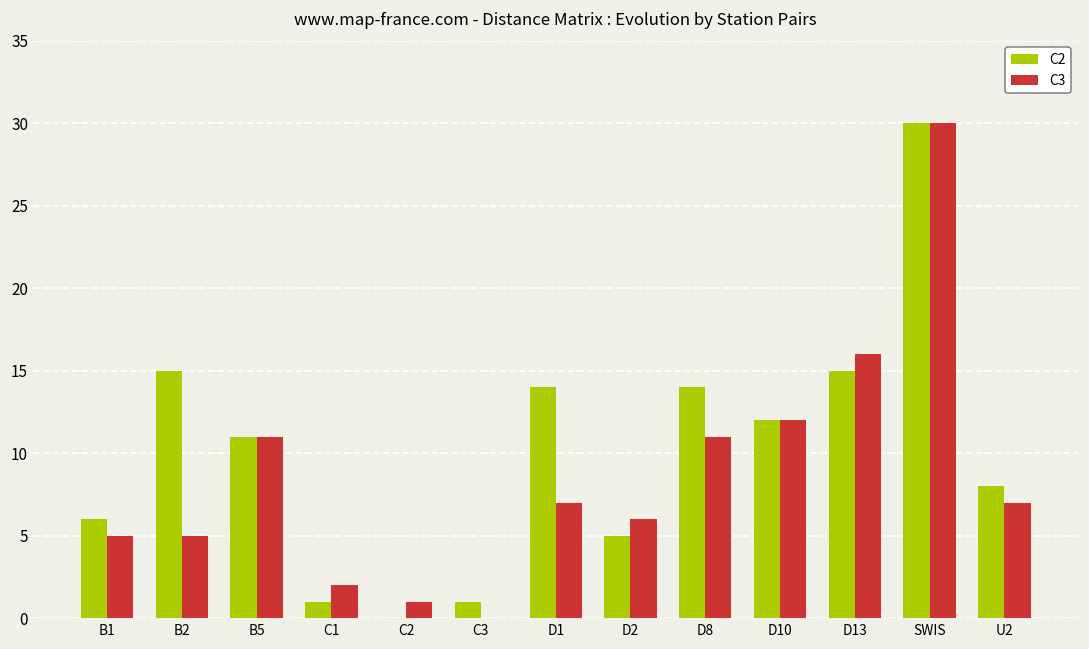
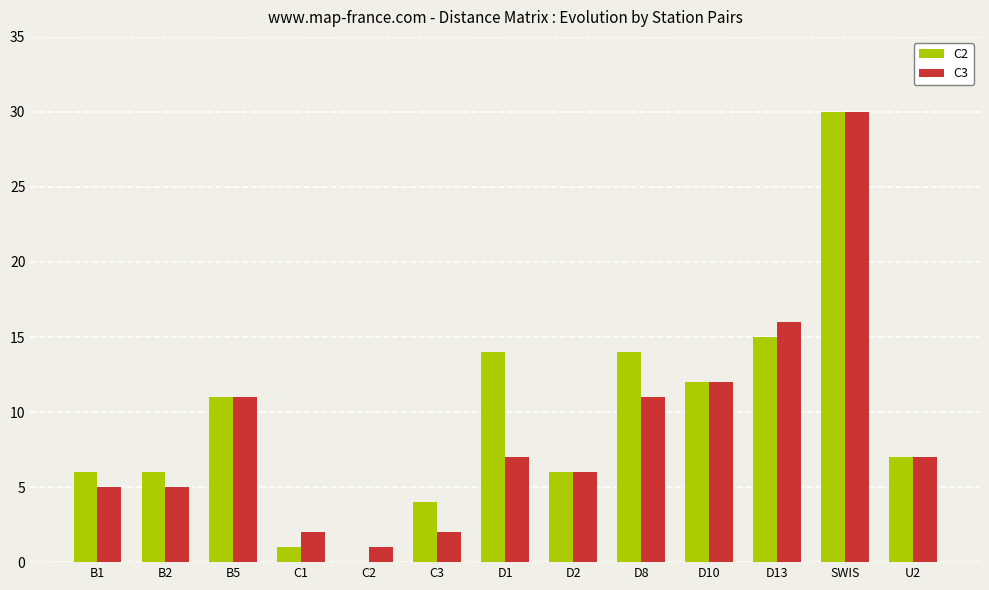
C2, B2: 15 -> 6
C2, C3: 1 -> 4
C3, C3: 0 -> 2
C2, D2: 5 -> 6
C2, U2: 8 -> 7
